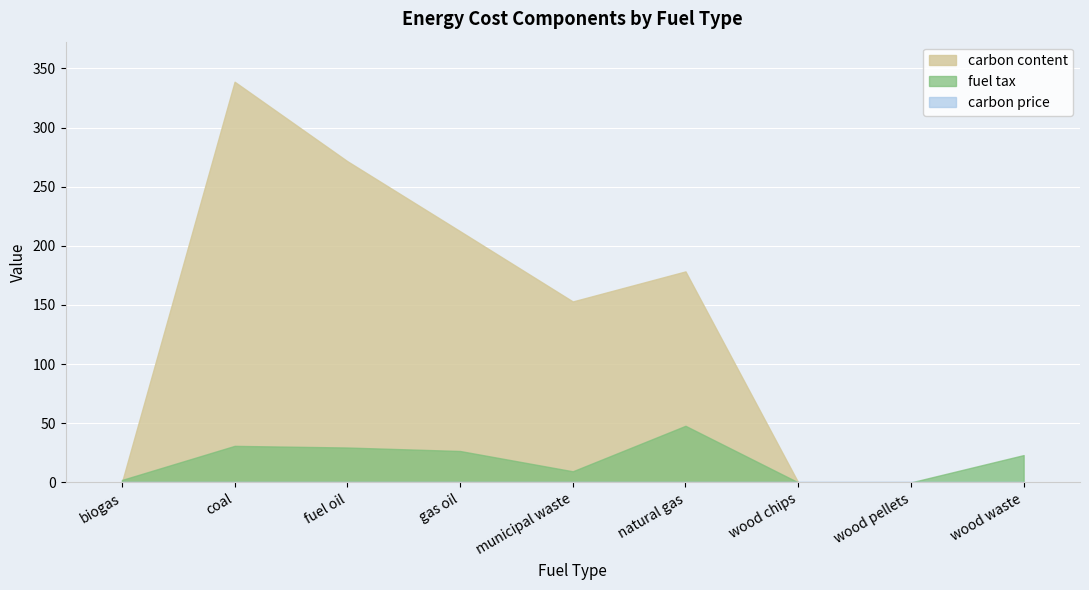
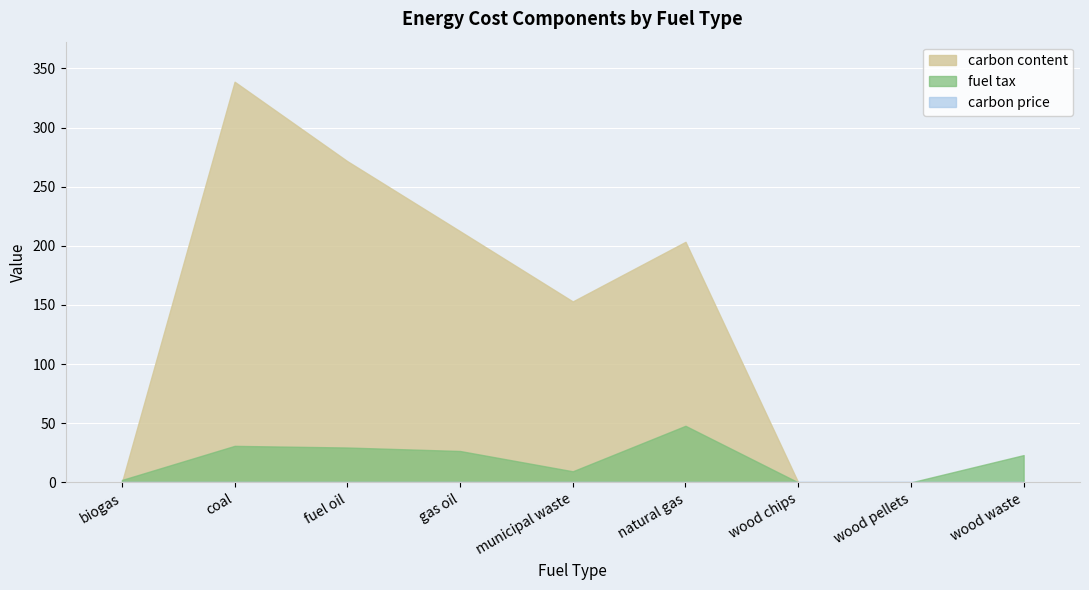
carbon content, natural gas: 178 -> 203
